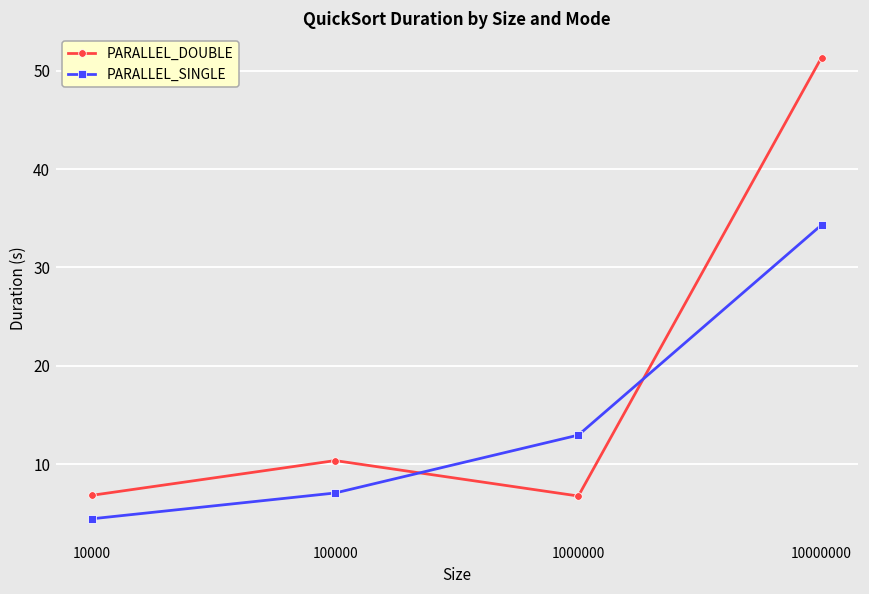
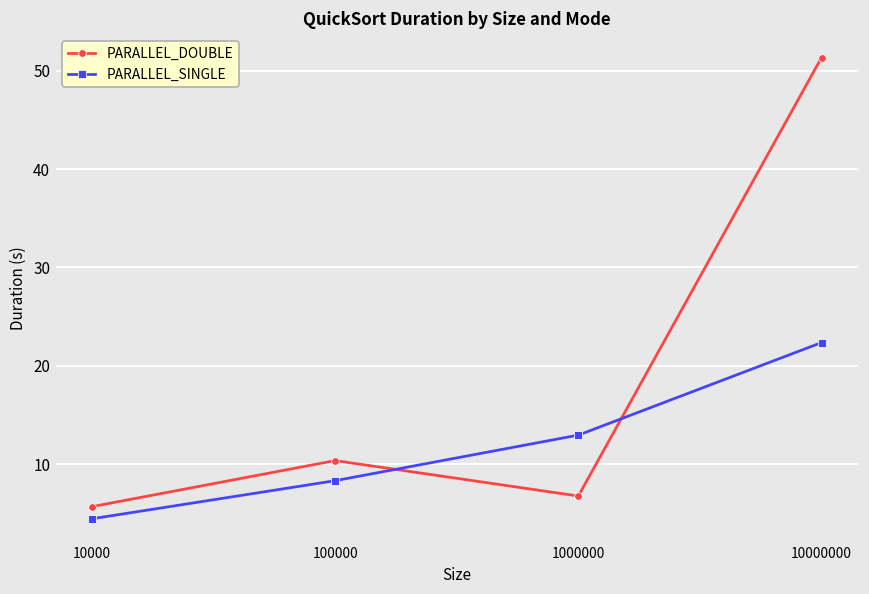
PARALLEL_DOUBLE, 10000: 7 -> 6
PARALLEL_SINGLE, 100000: 7 -> 8
PARALLEL_SINGLE, 10000000: 34 -> 22
